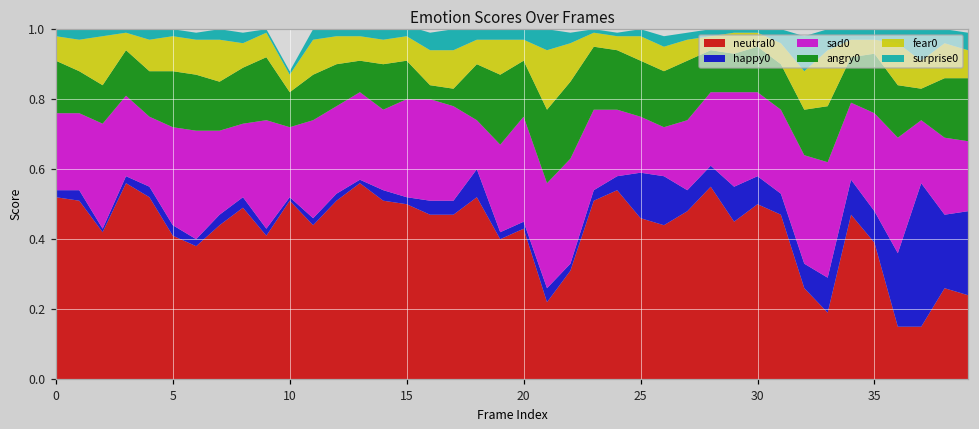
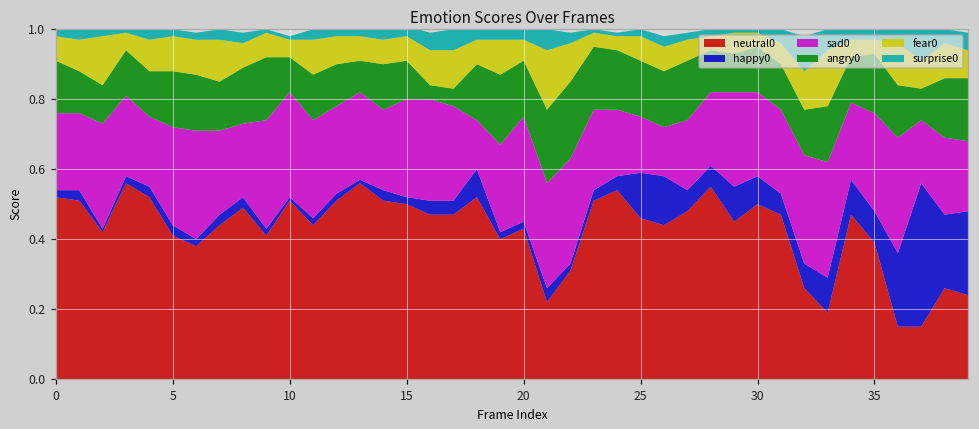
sad0, 10: 0.2 -> 0.3
